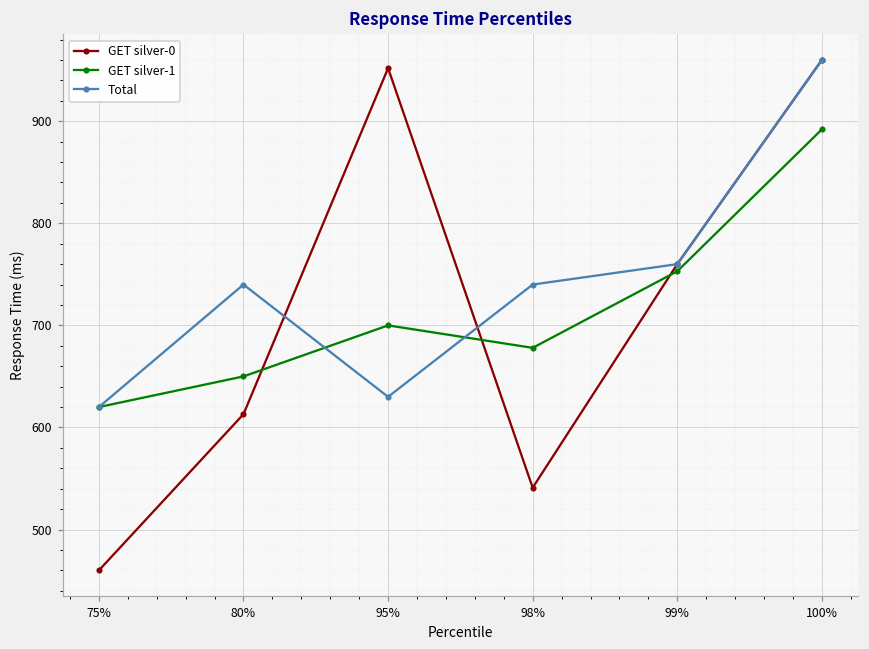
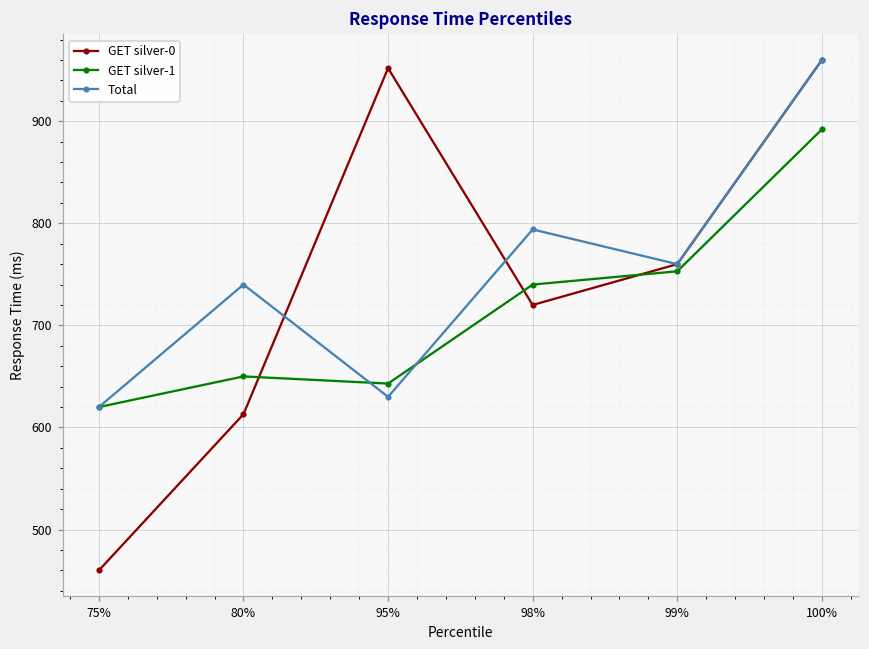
GET silver-1, 95%: 700 -> 640
GET silver-0, 98%: 540 -> 720
GET silver-1, 98%: 680 -> 740
Total, 98%: 740 -> 790
